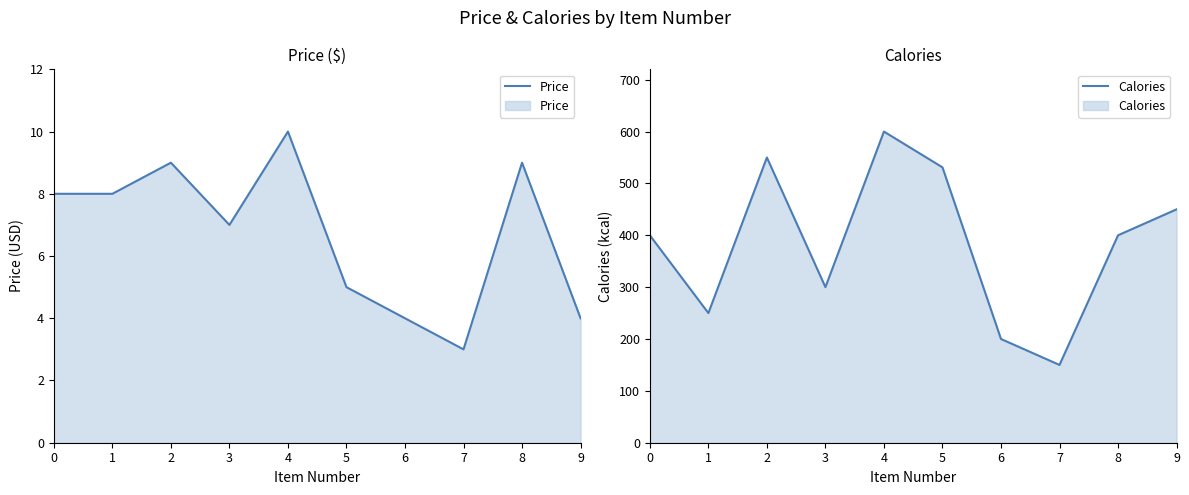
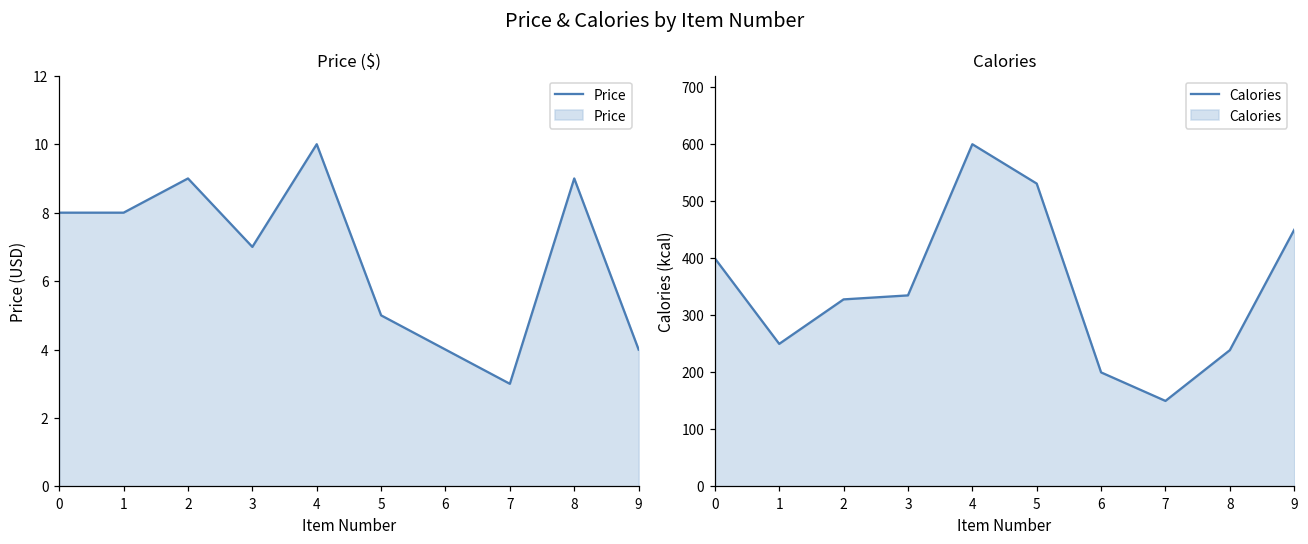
Calories, 2: 550 -> 330
Calories, 3: 300 -> 340
Calories, 8: 400 -> 240
